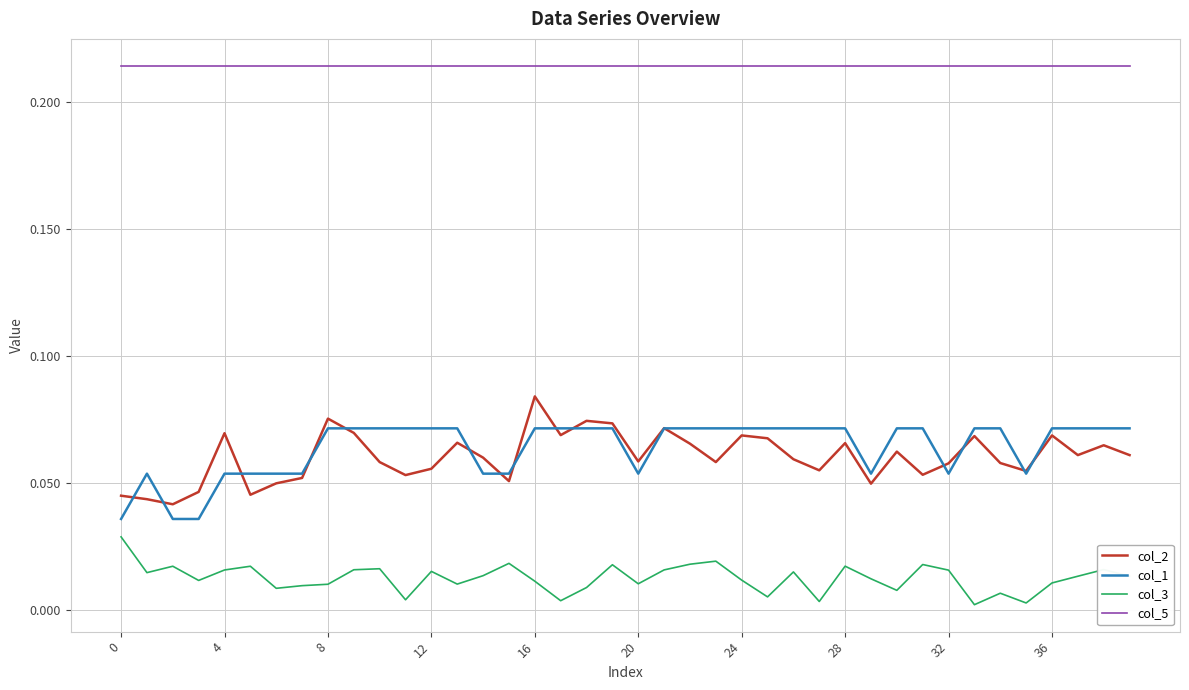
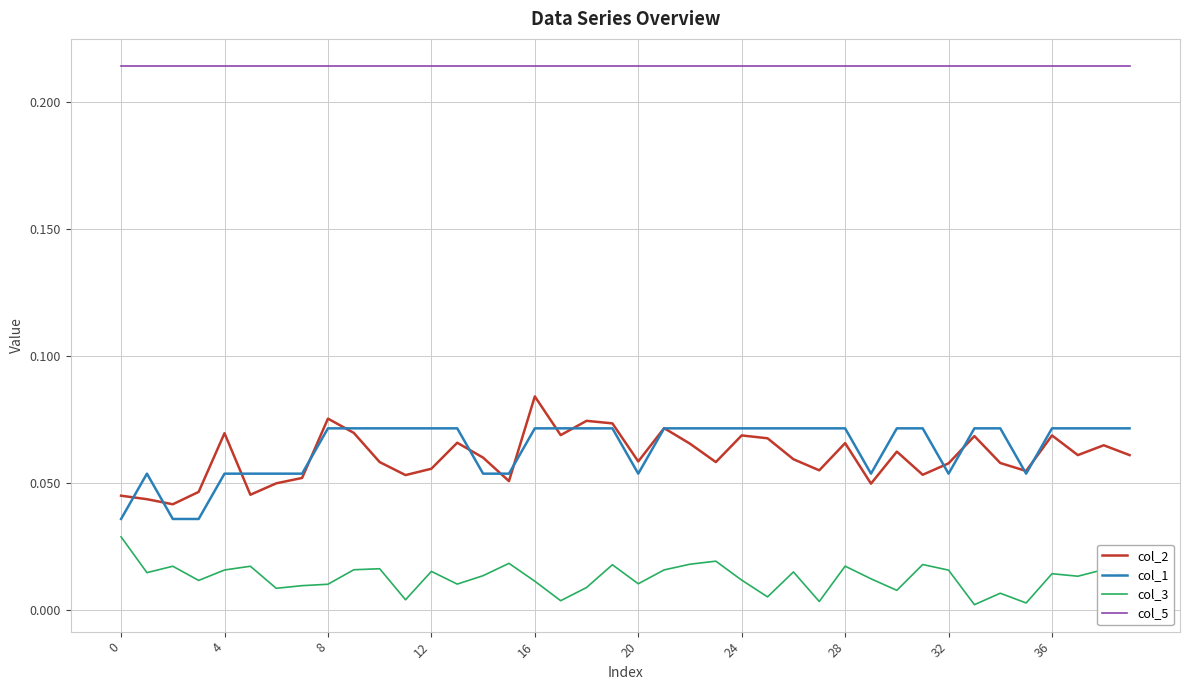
col_3, 36: 0.010 -> 0.014
